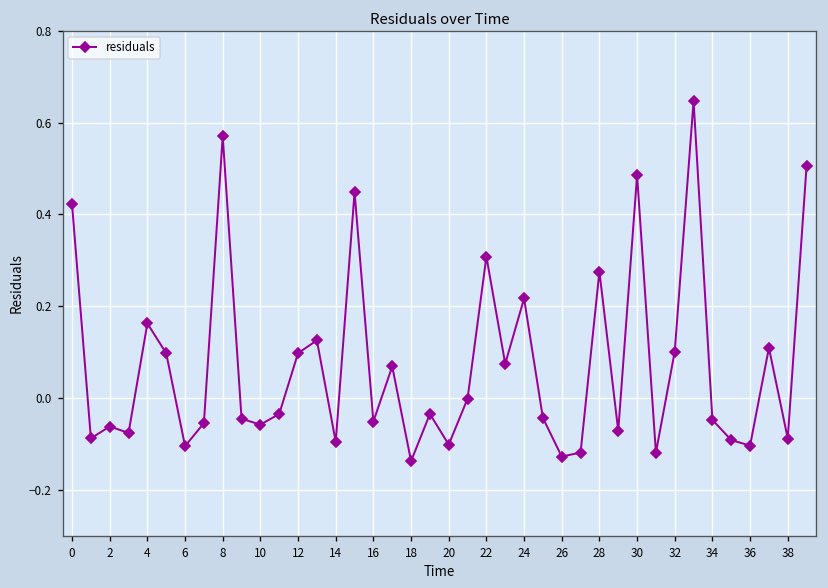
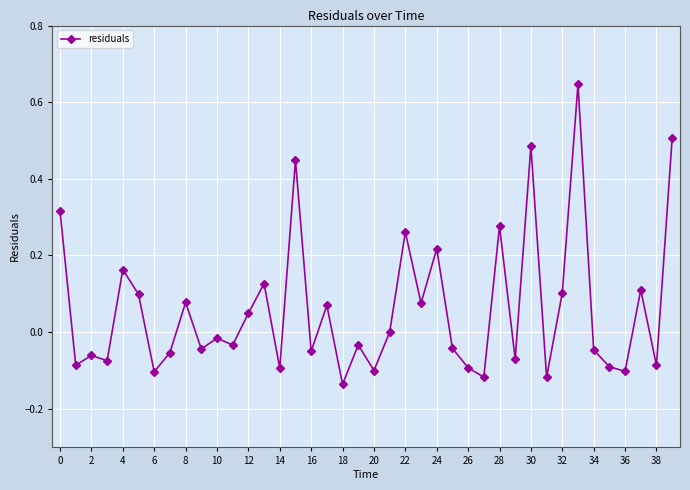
0: 0.42 -> 0.31
8: 0.57 -> 0.08
10: -0.06 -> -0.02
12: 0.10 -> 0.05
22: 0.31 -> 0.26
26: -0.13 -> -0.09
